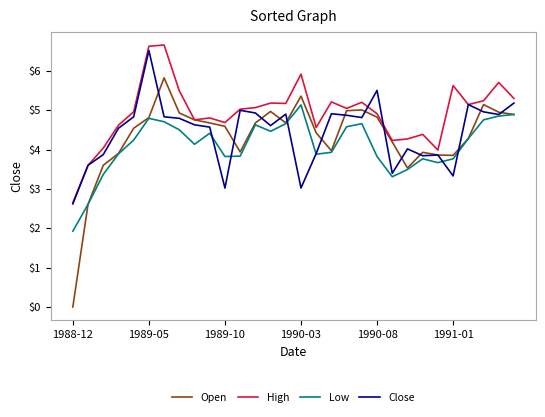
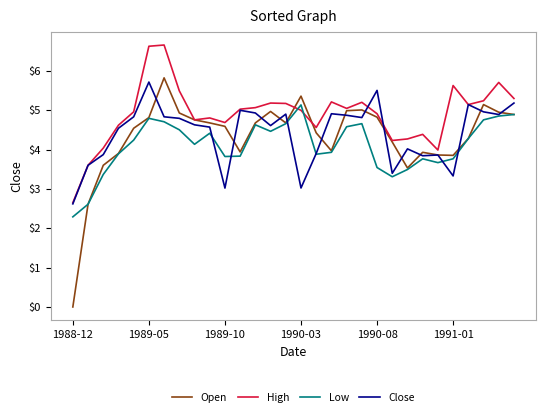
Low, 1988-12: $1.9 -> $2.3
Close, 1989-05: $6.5 -> $5.7
High, 1990-03: $5.9 -> $5.0
Low, 1990-08: $3.8 -> $3.5
